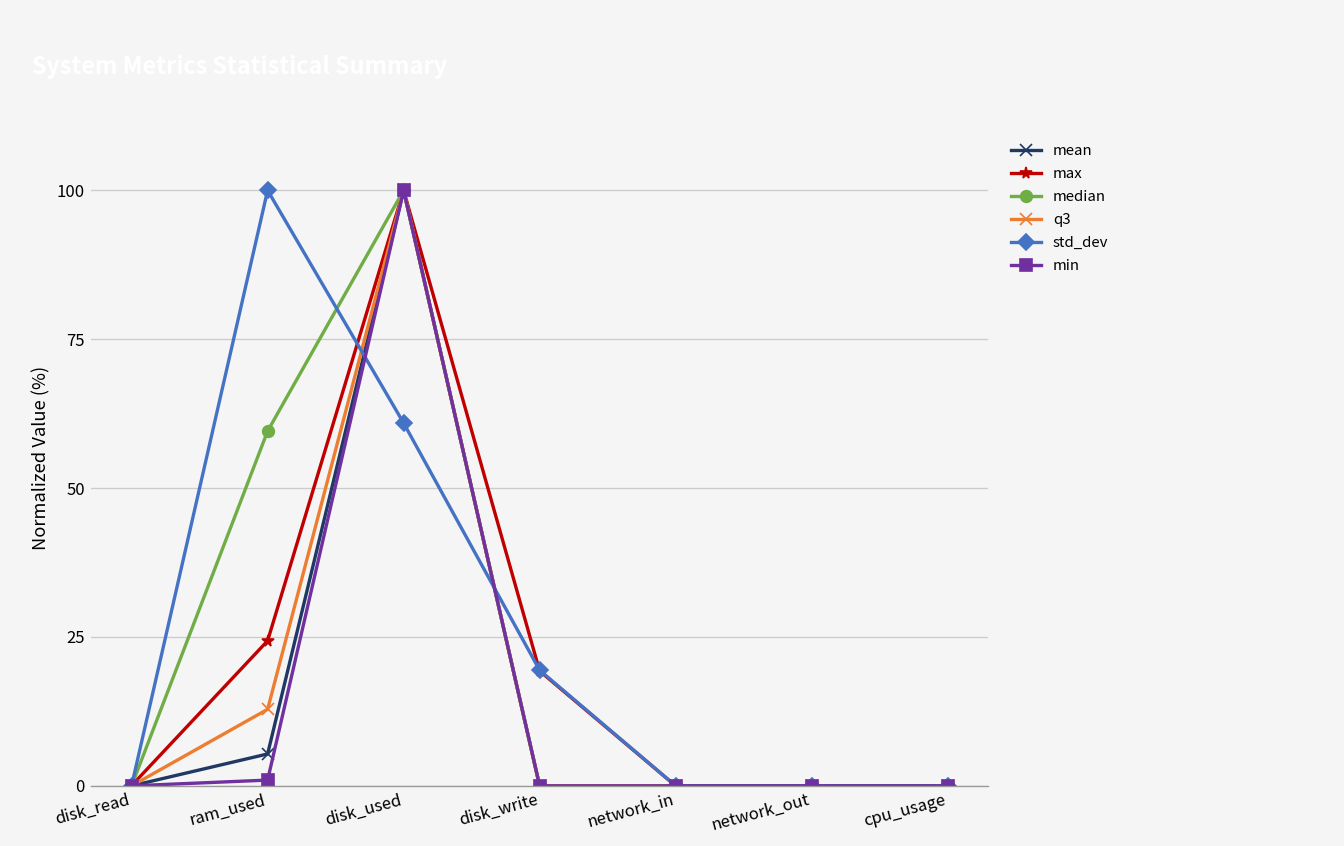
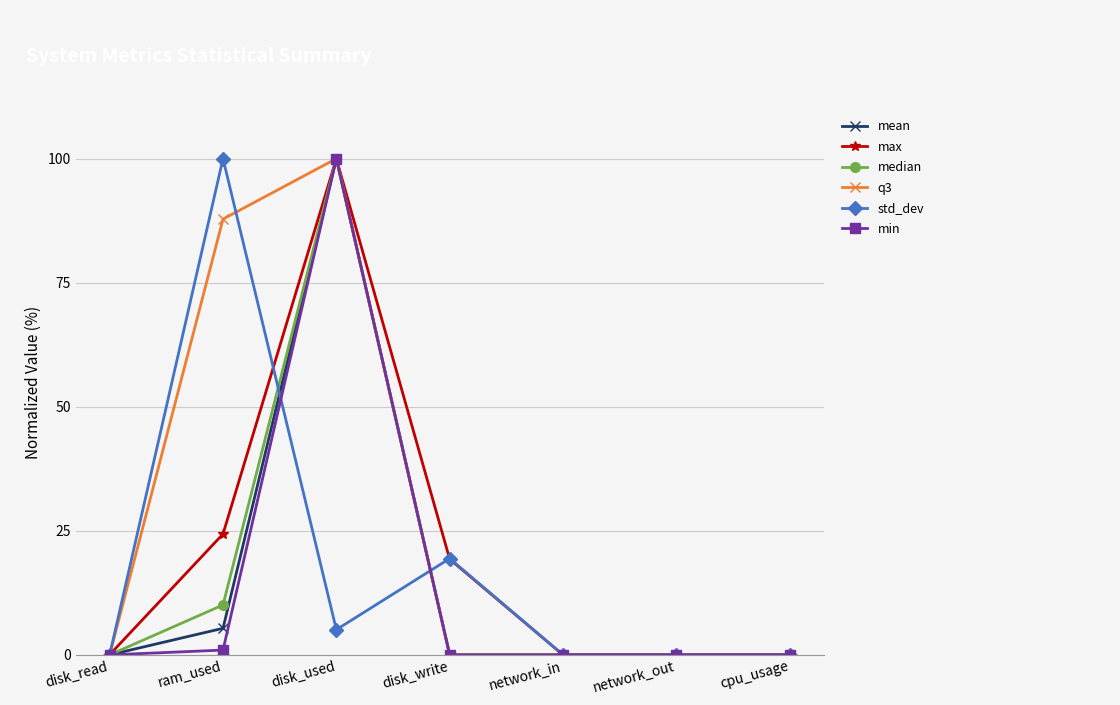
median, ram_used: 60 -> 10
q3, ram_used: 13 -> 88
std_dev, disk_used: 61 -> 5
